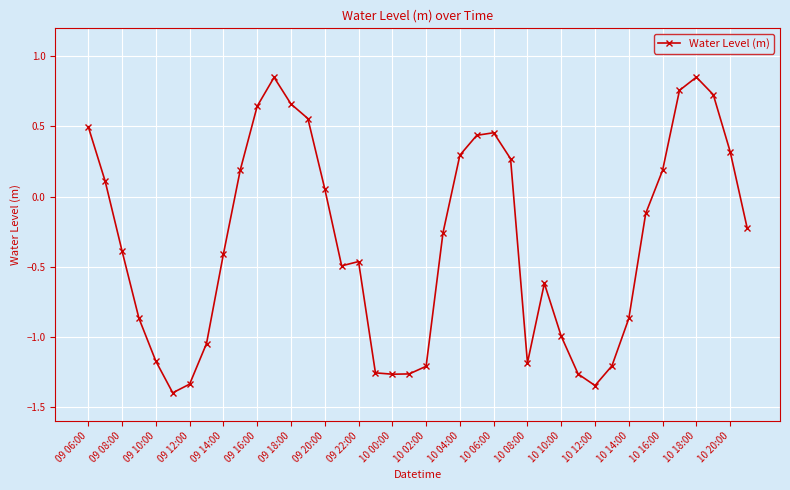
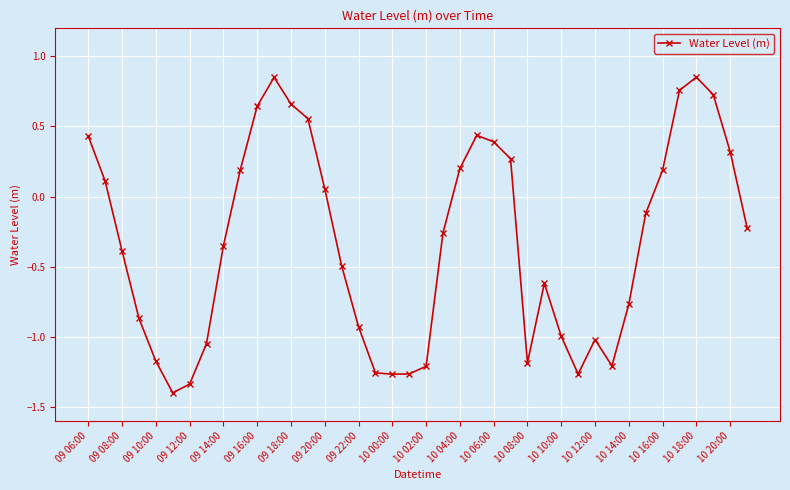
09 06:00: 0.50 -> 0.43
09 14:00: -0.41 -> -0.35
09 22:00: -0.46 -> -0.93
10 04:00: 0.30 -> 0.20
10 06:00: 0.46 -> 0.39
10 12:00: -1.35 -> -1.02
10 14:00: -0.87 -> -0.77
